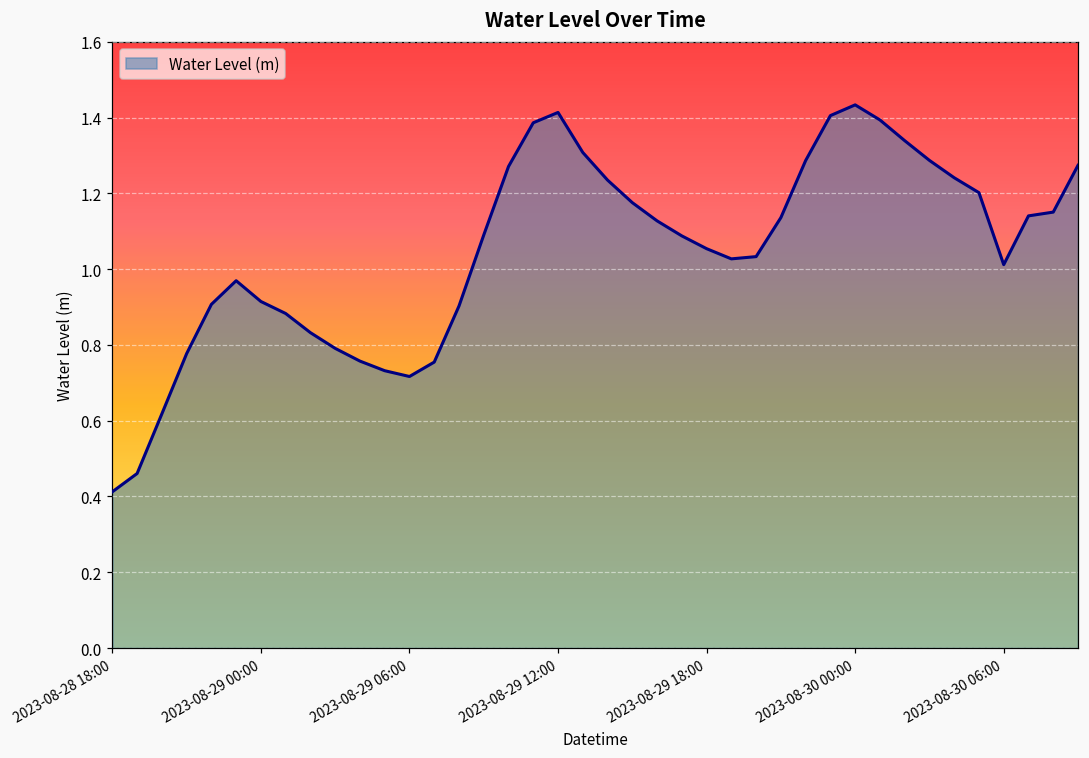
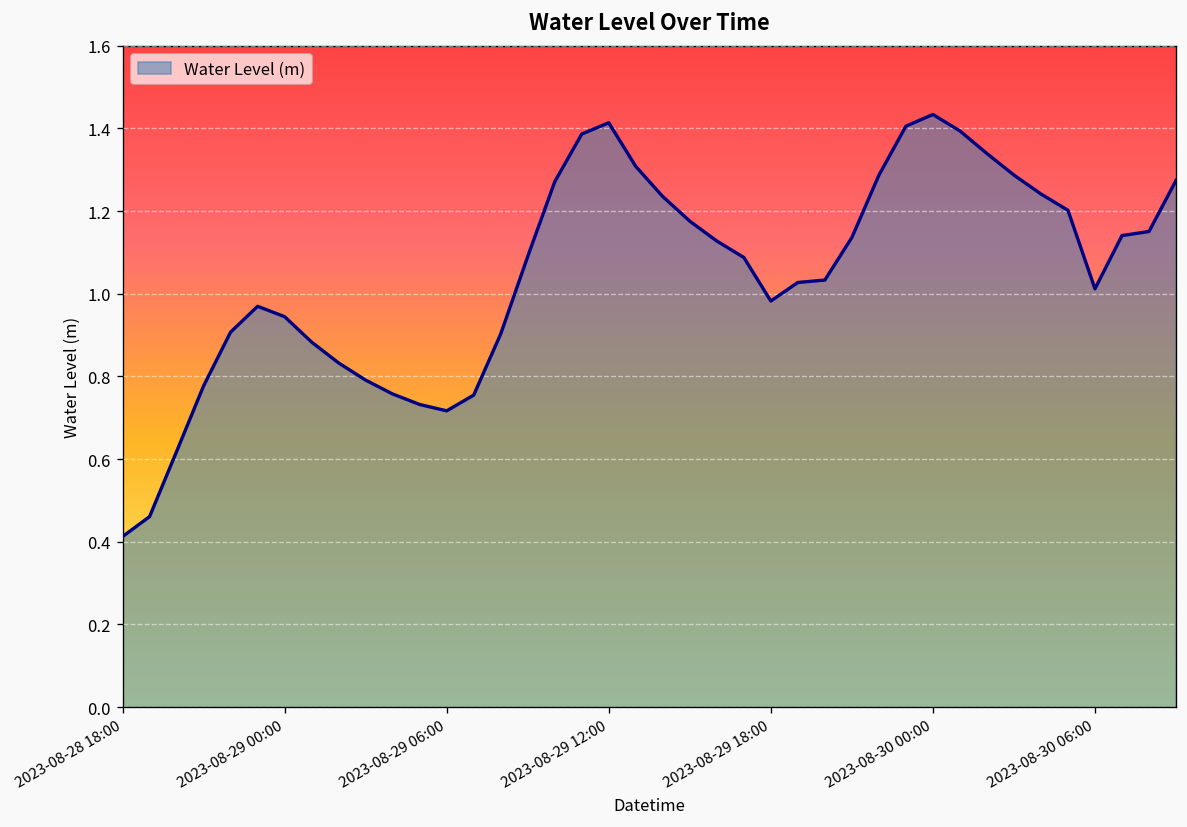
2023-08-29 00:00: 0.91 -> 0.94
2023-08-29 18:00: 1.05 -> 0.98
